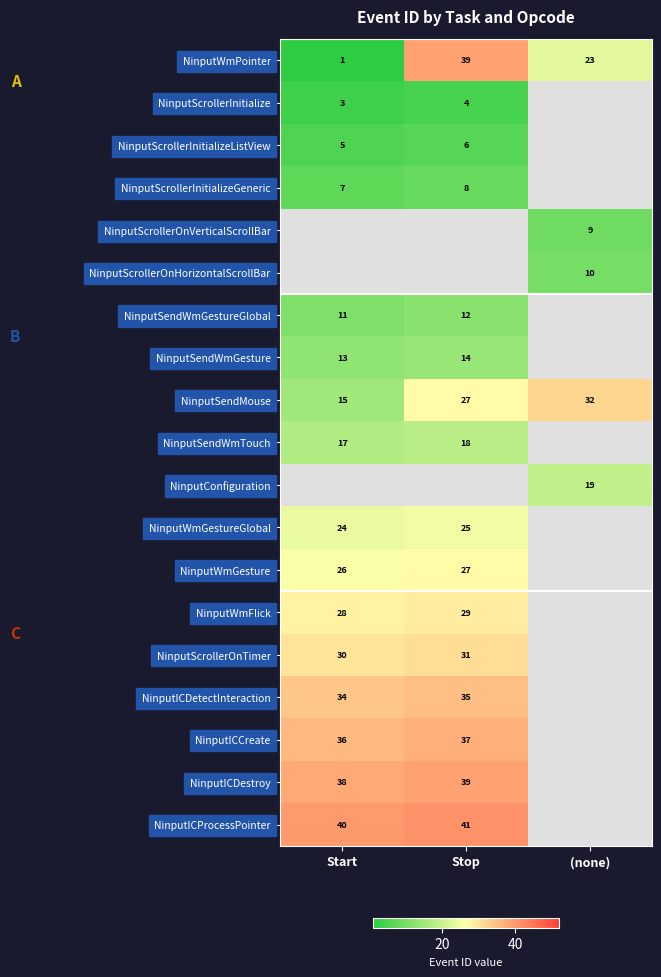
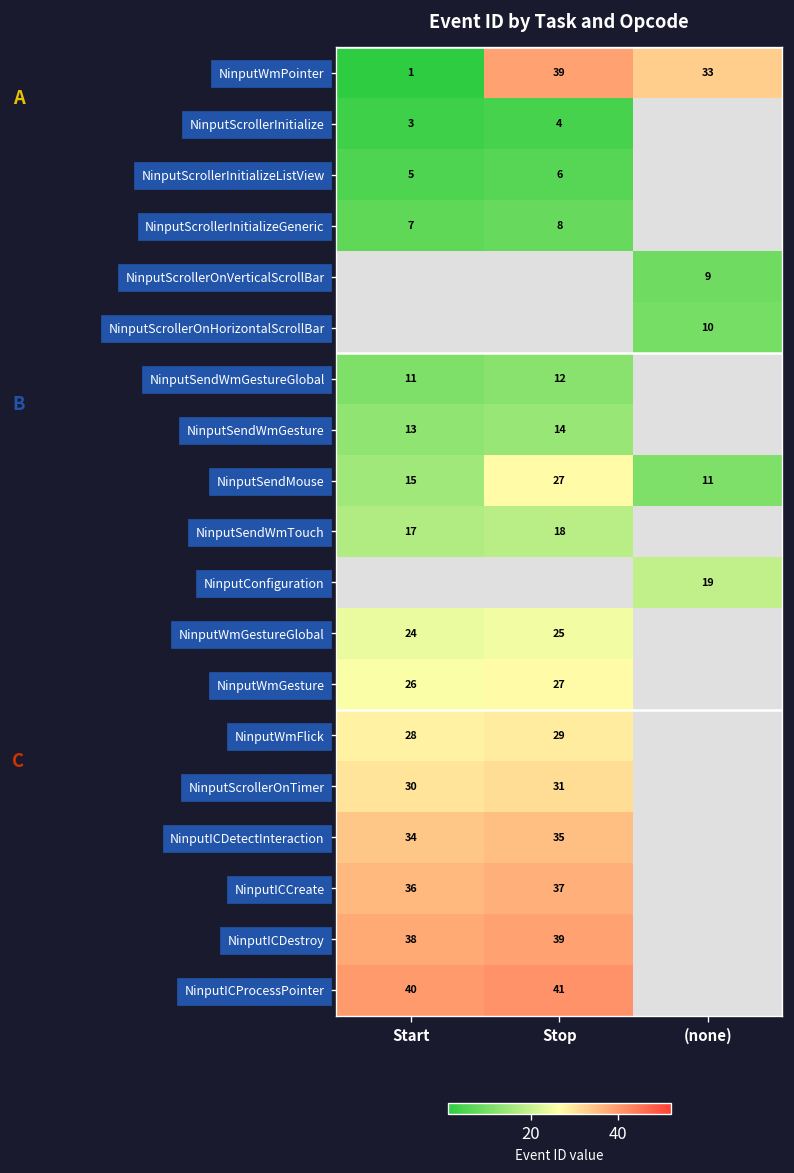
NinputWmPointer, (none): 23 -> 33
NinputSendMouse, (none): 32 -> 11
